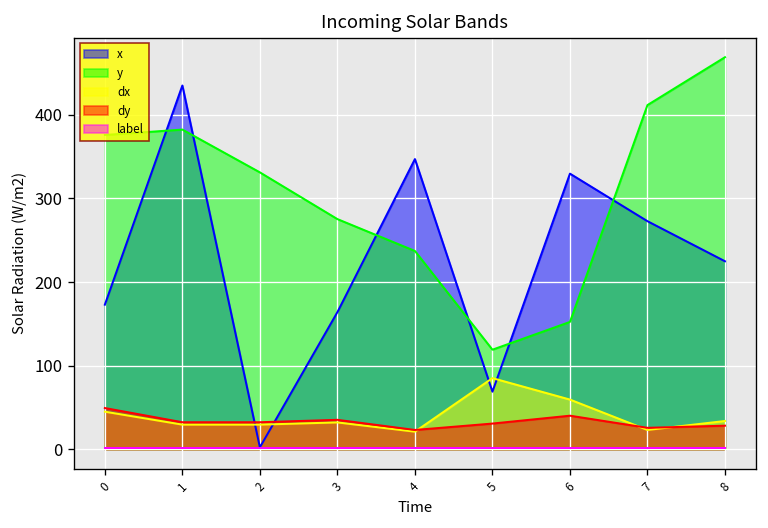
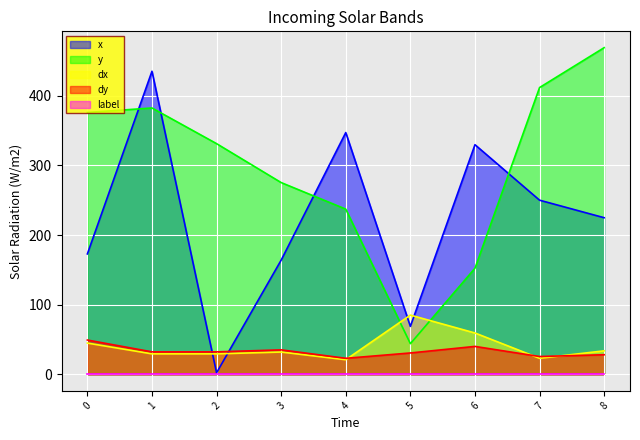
y, 5: 120 -> 40
x, 7: 270 -> 250
